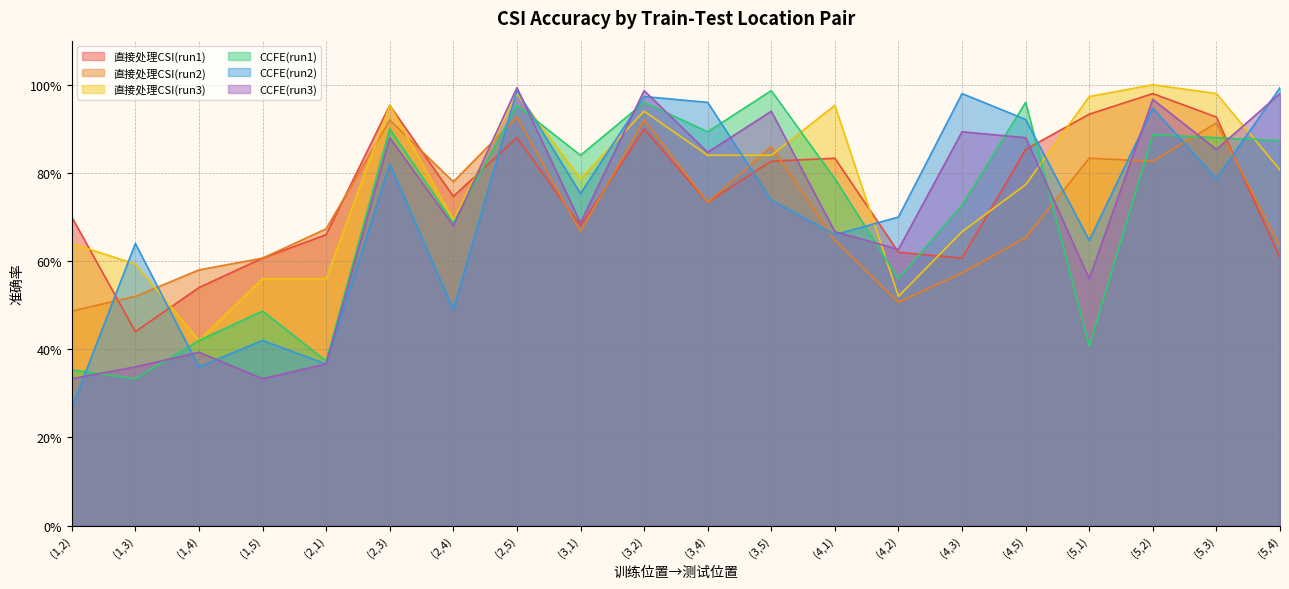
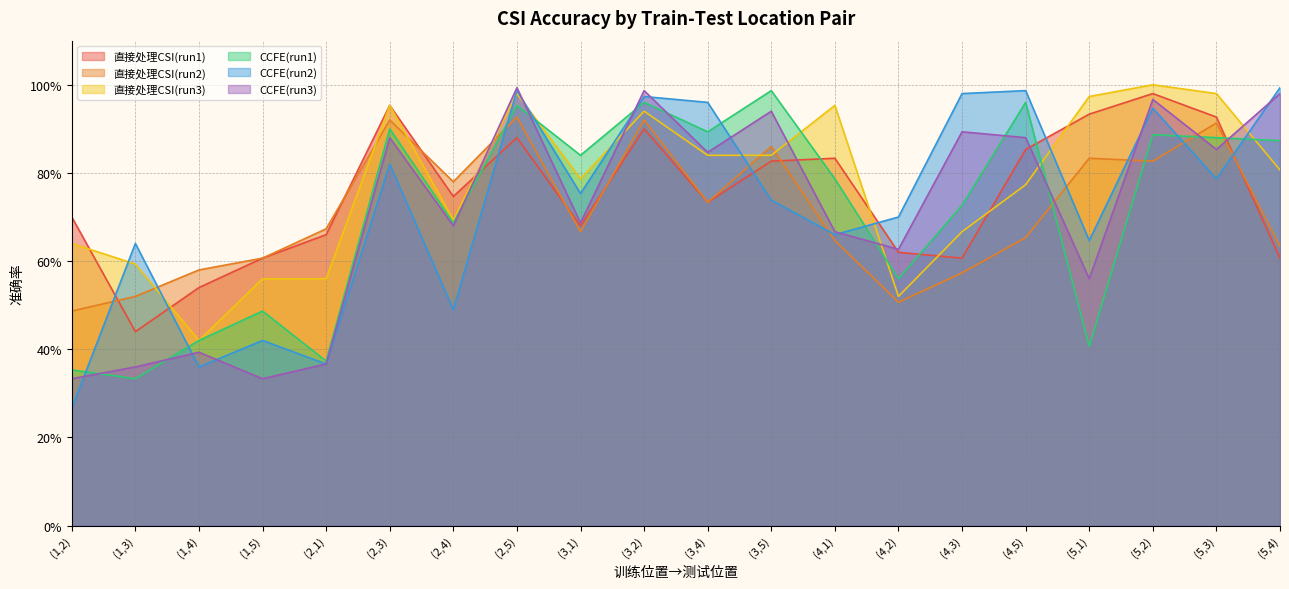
CCFE(run2), (4,5): 92% -> 99%
